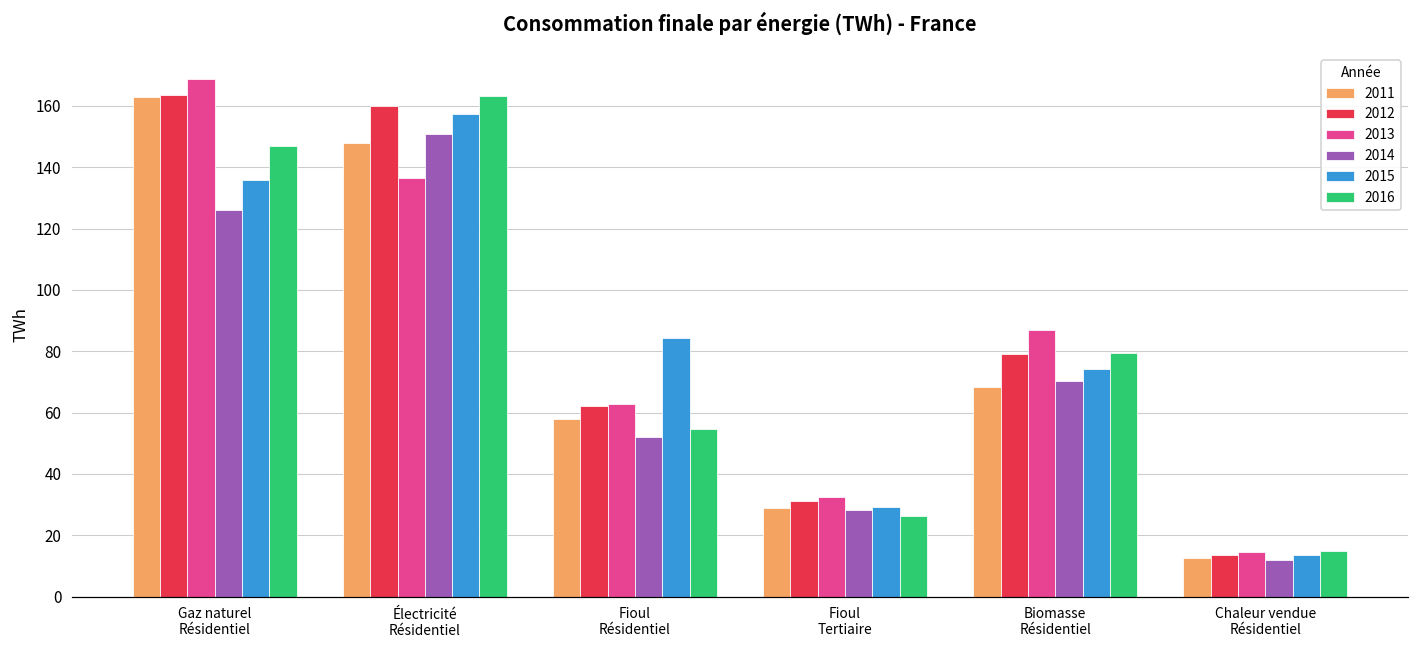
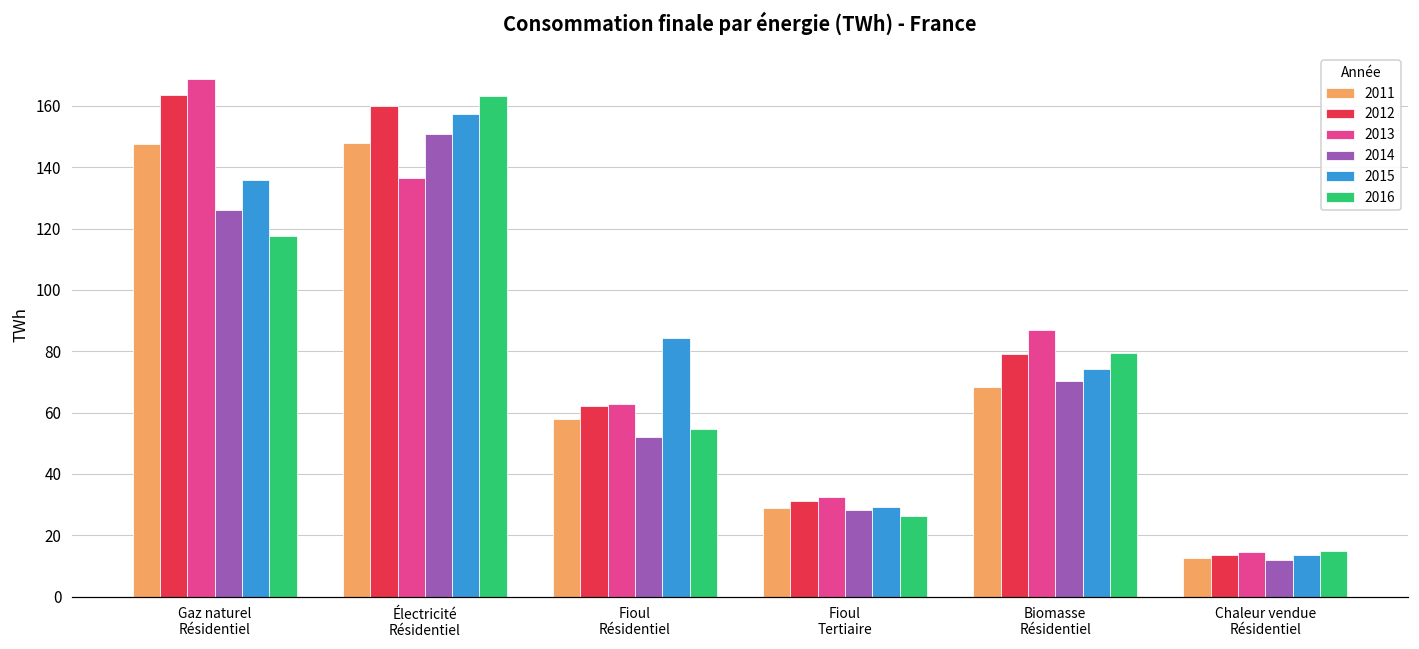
2011, Gaz naturel Résidentiel: 163 -> 148
2016, Gaz naturel Résidentiel: 147 -> 118
